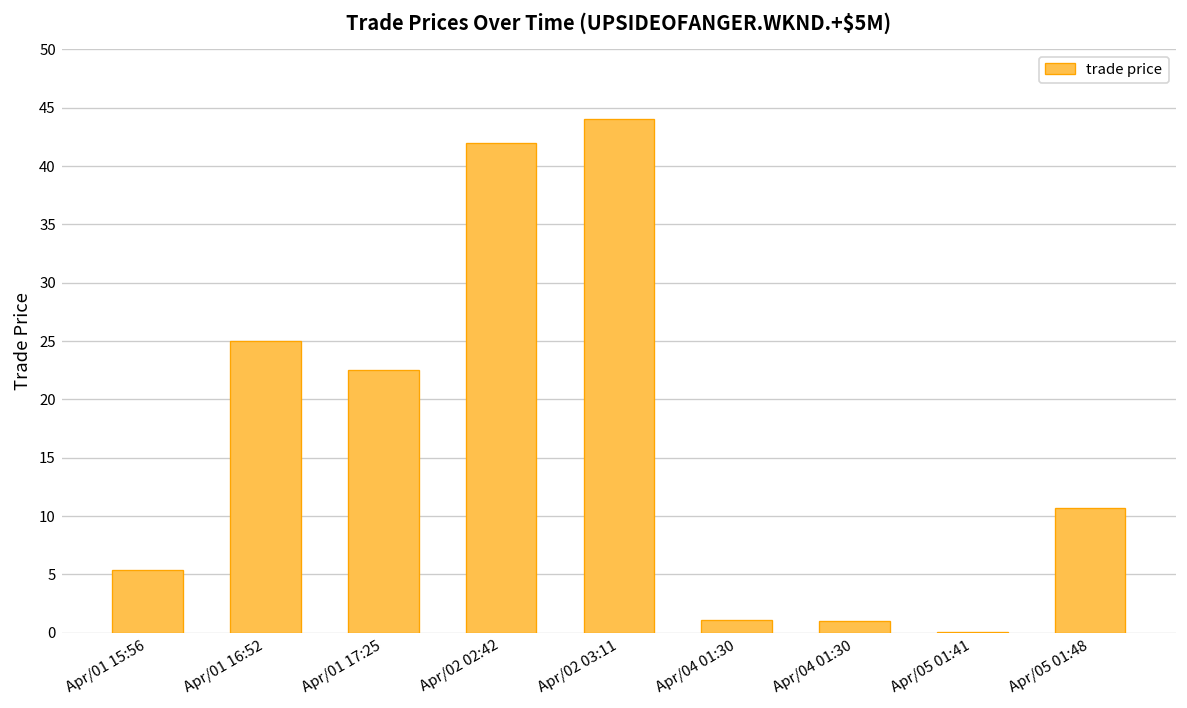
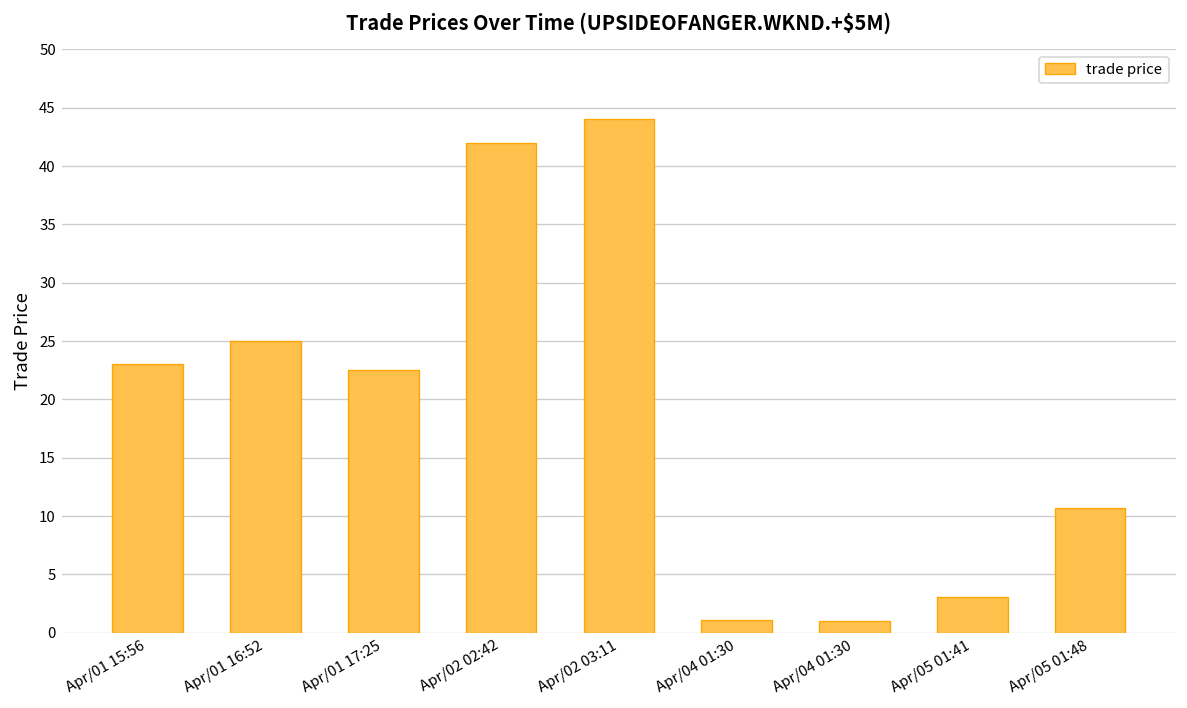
Apr/01 15:56: 5 -> 23
Apr/05 01:41: 0 -> 3
